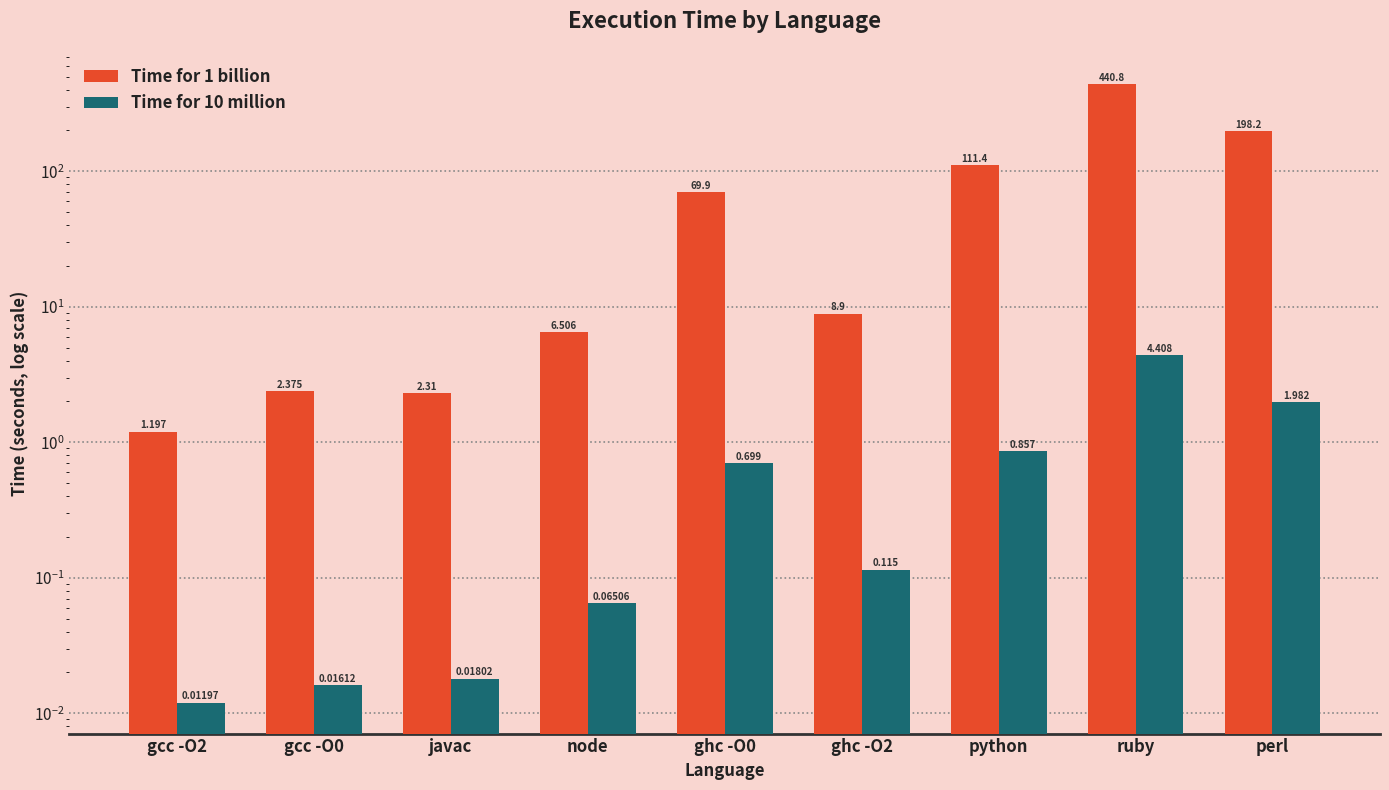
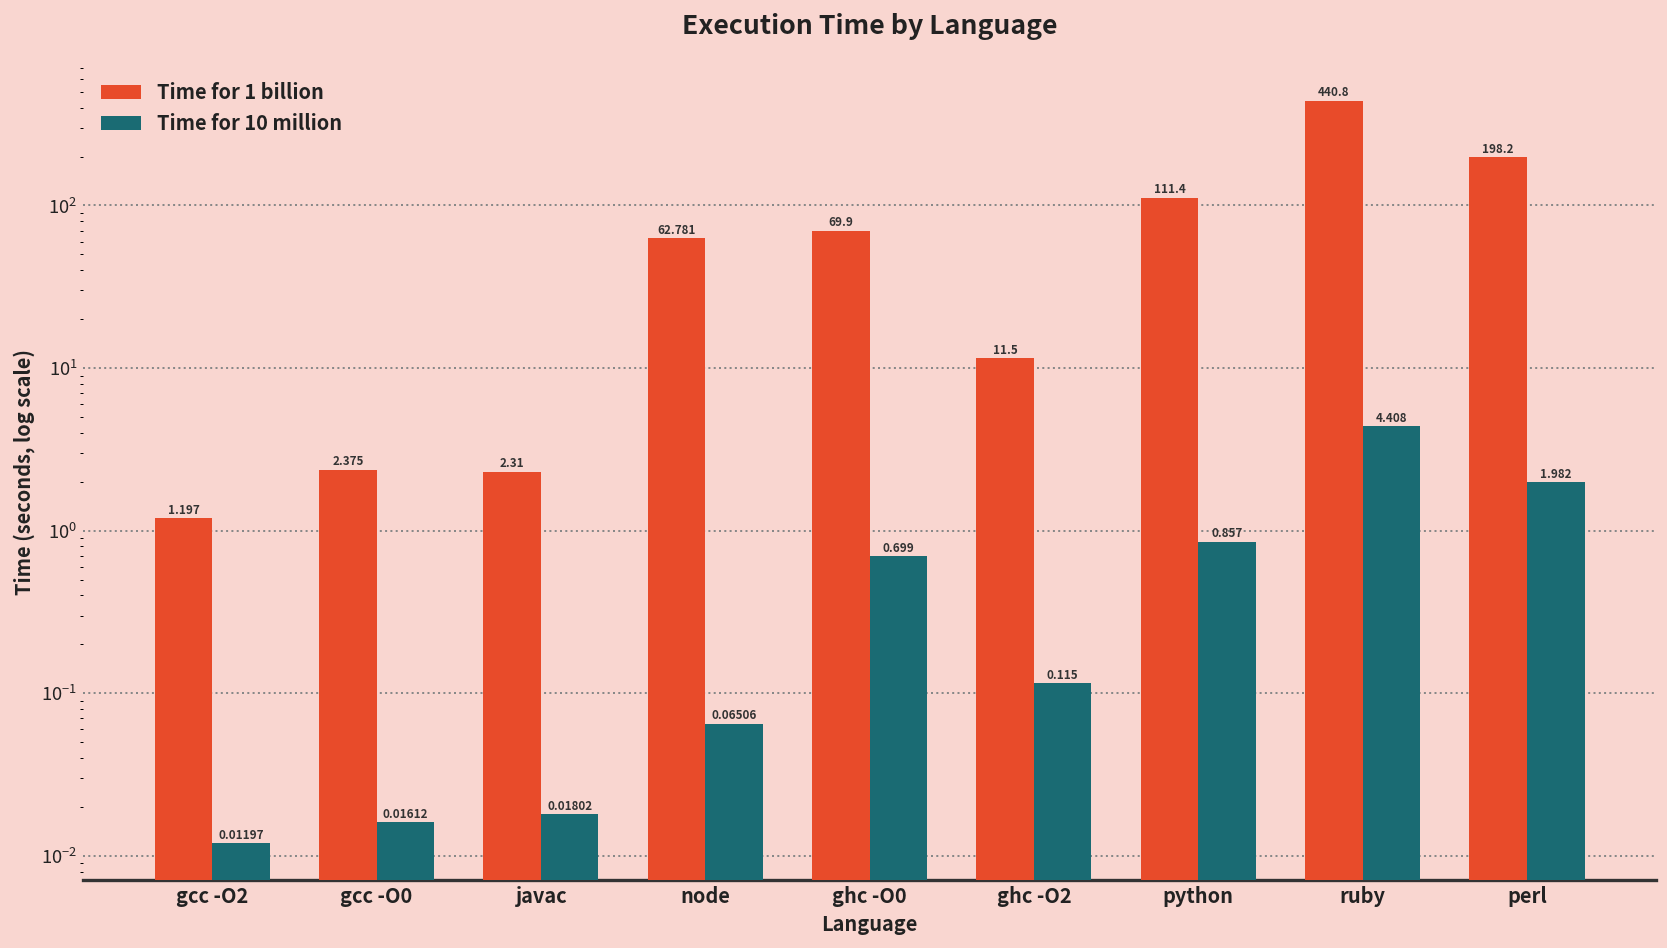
Time for 1 billion, node: 6.506 -> 62.781
Time for 1 billion, ghc -O2: 8.9 -> 11.5
